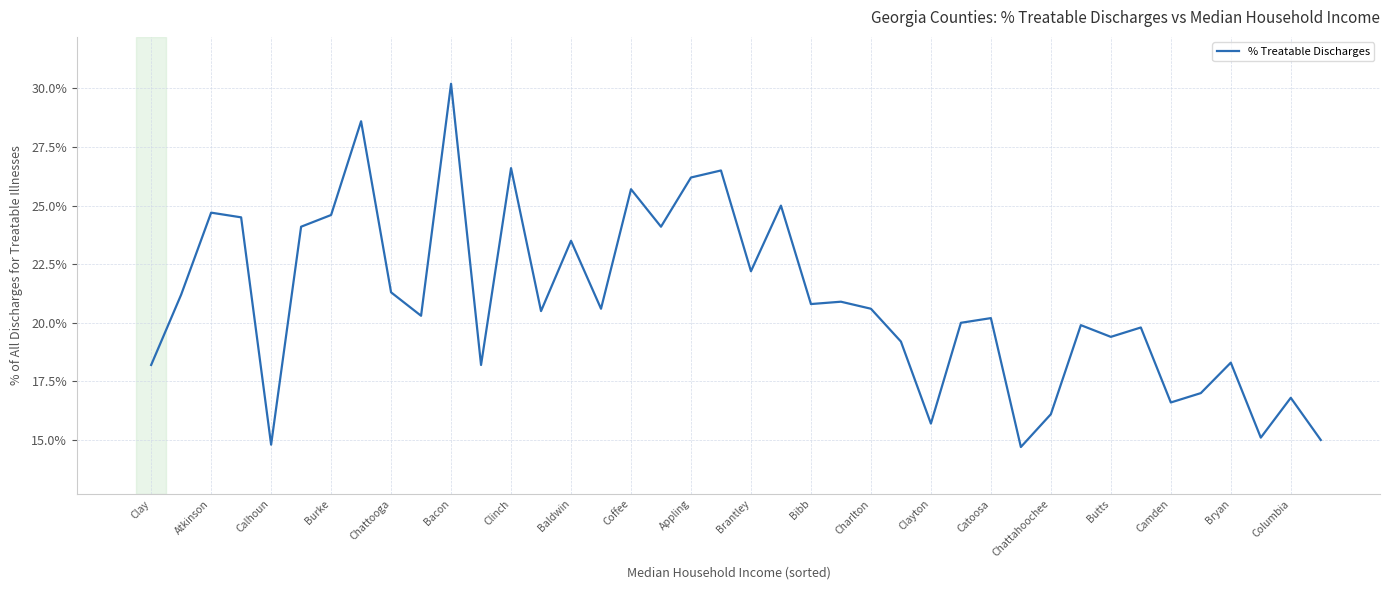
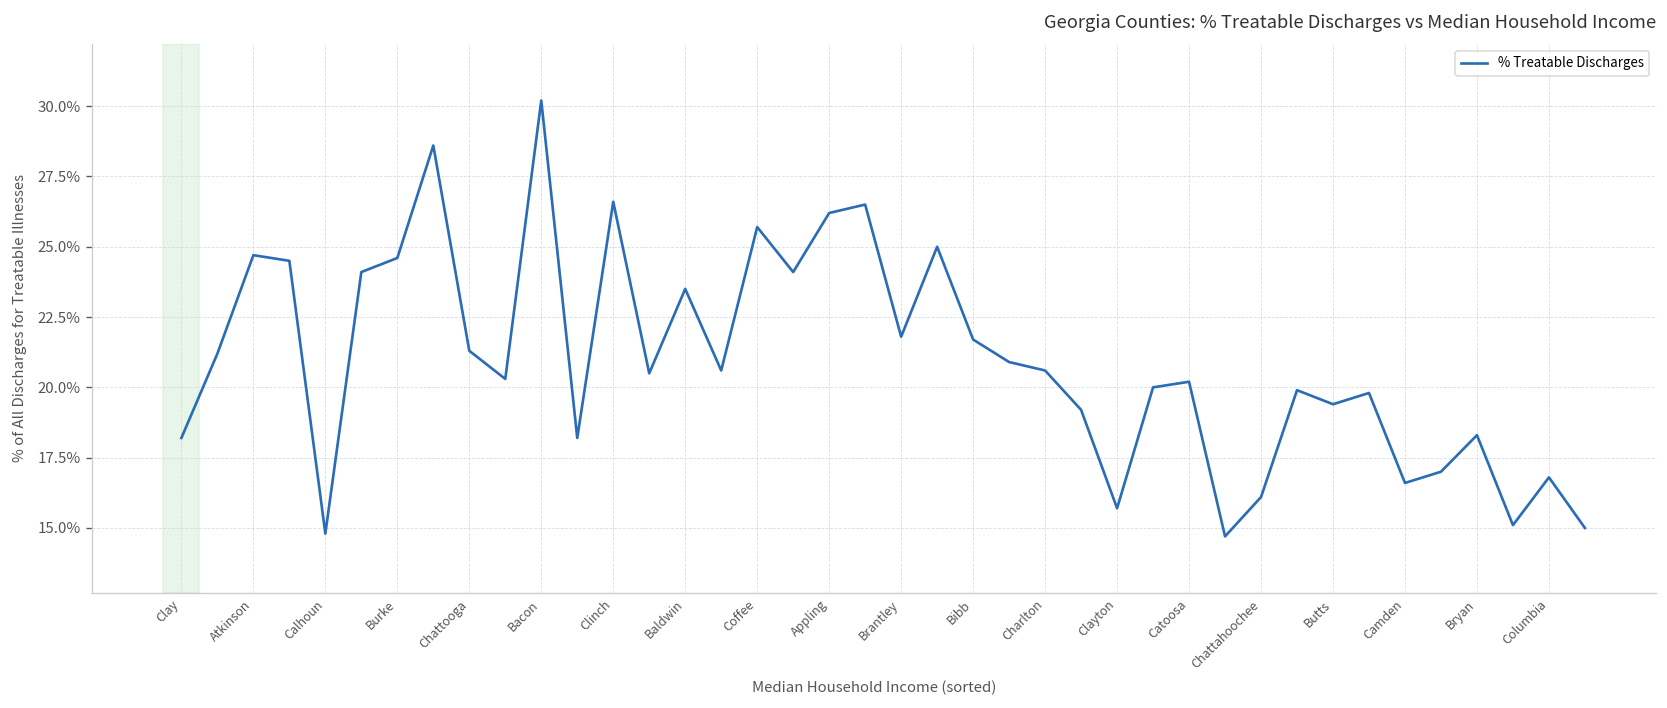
Brantley: 22.2% -> 21.8%
Bibb: 20.8% -> 21.7%
